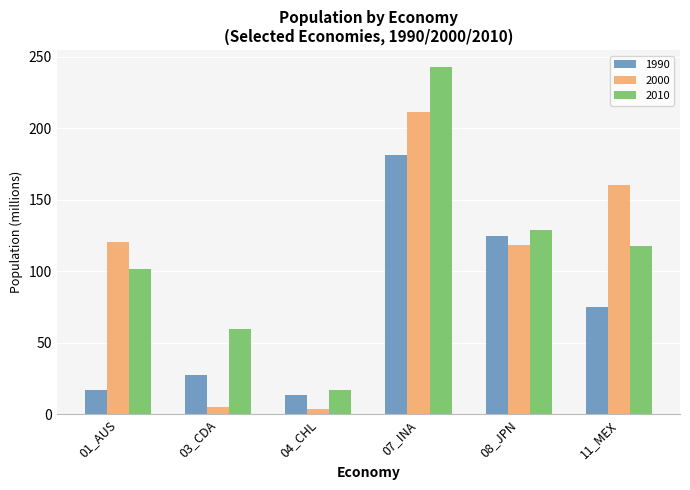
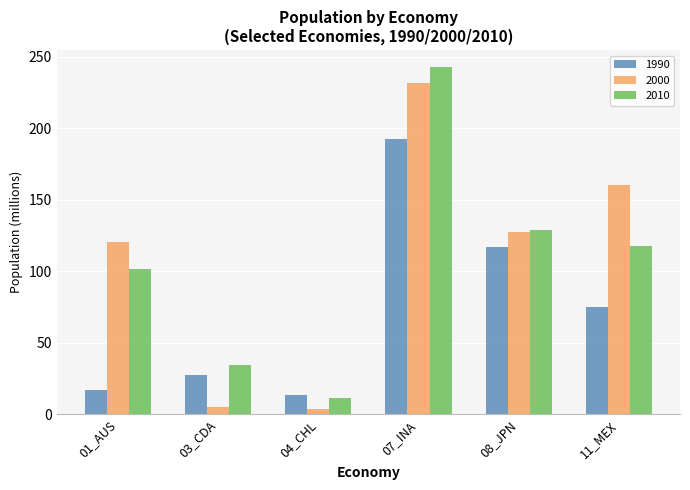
2010, 03_CDA: 59 -> 34
2010, 04_CHL: 17 -> 11
1990, 07_INA: 181 -> 193
2000, 07_INA: 212 -> 232
1990, 08_JPN: 125 -> 117
2000, 08_JPN: 118 -> 128
